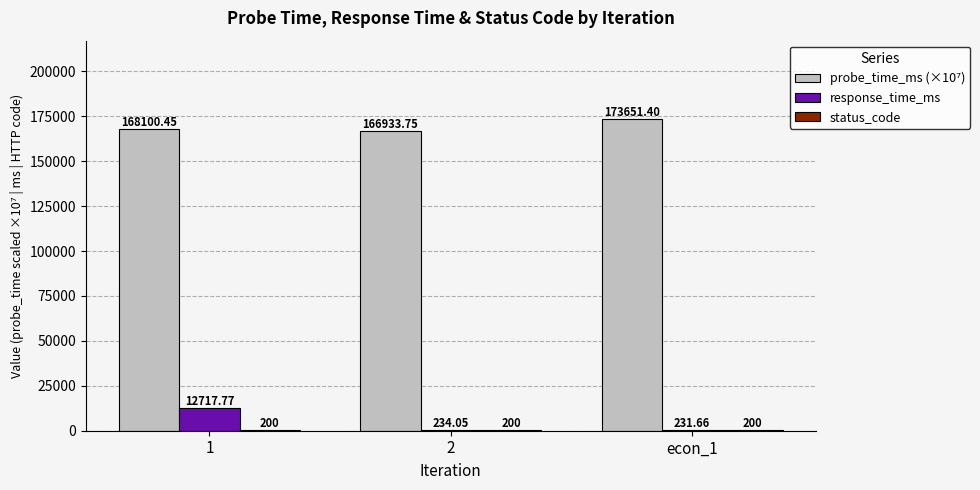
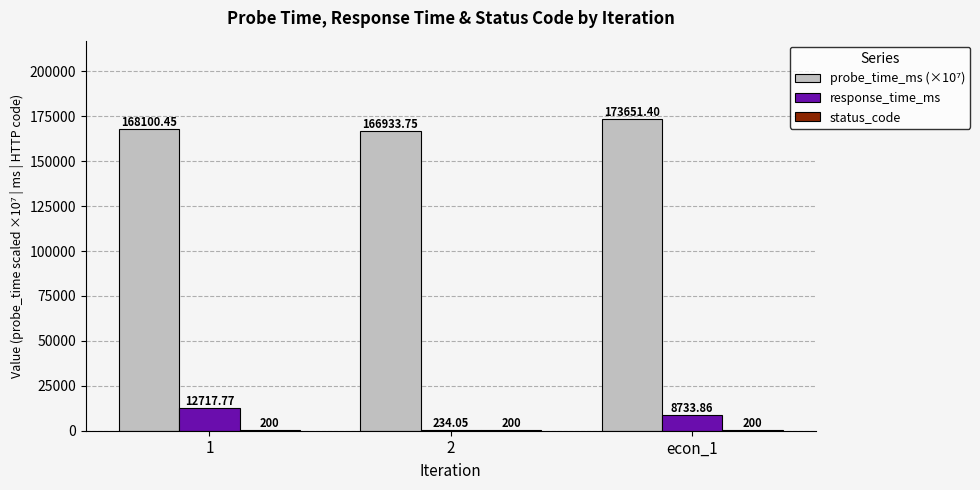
response_time_ms, econ_1: 231.66 -> 8733.86
